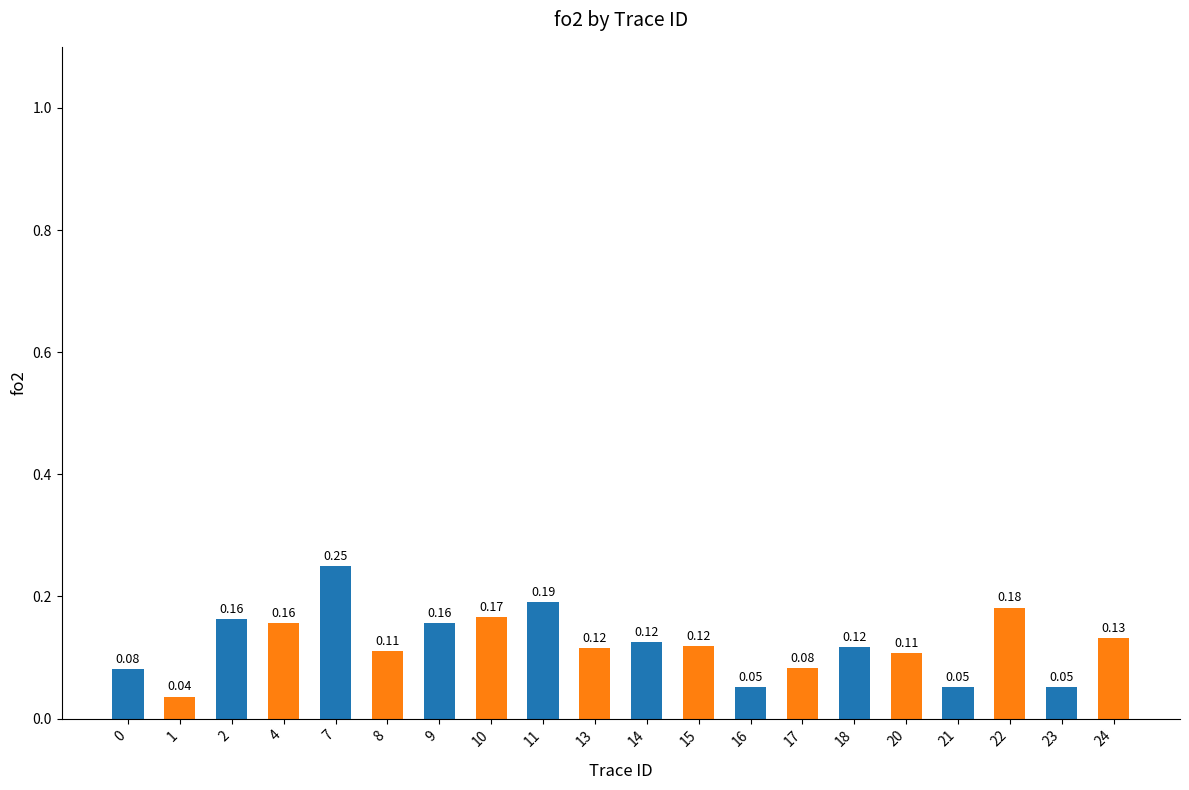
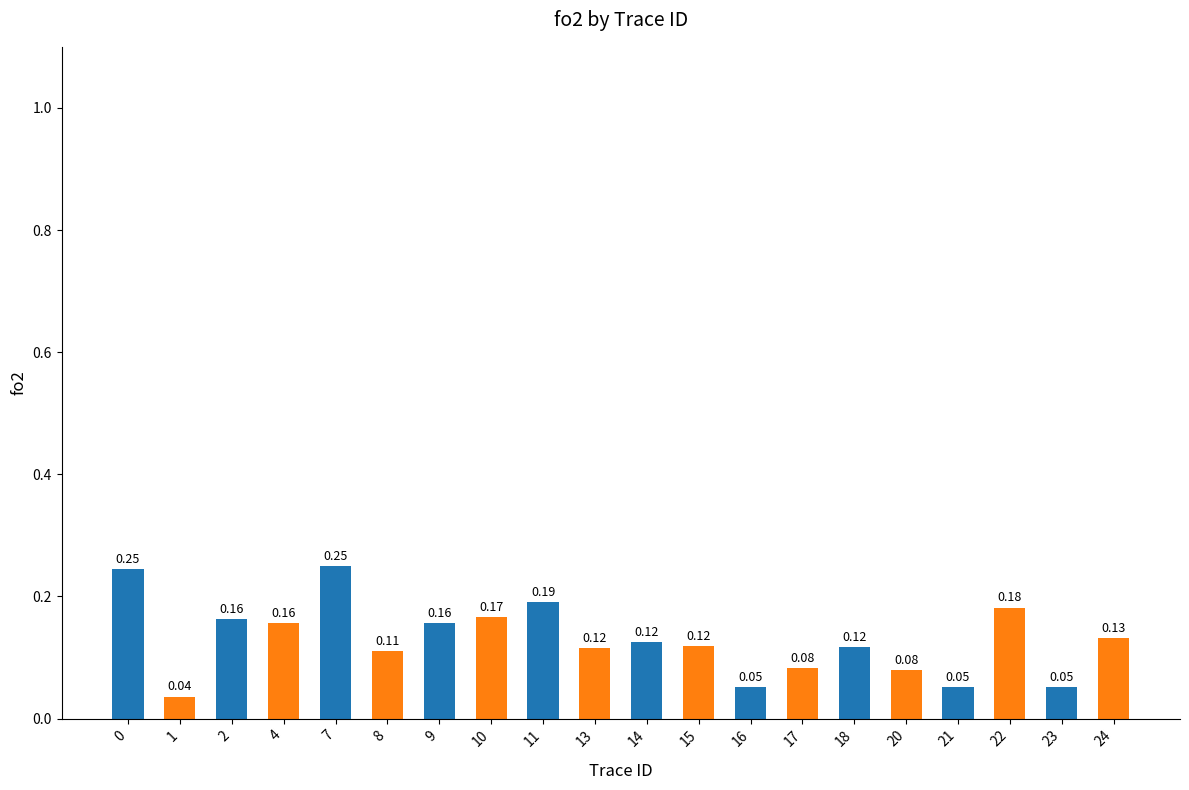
0: 0.08 -> 0.25
20: 0.11 -> 0.08
